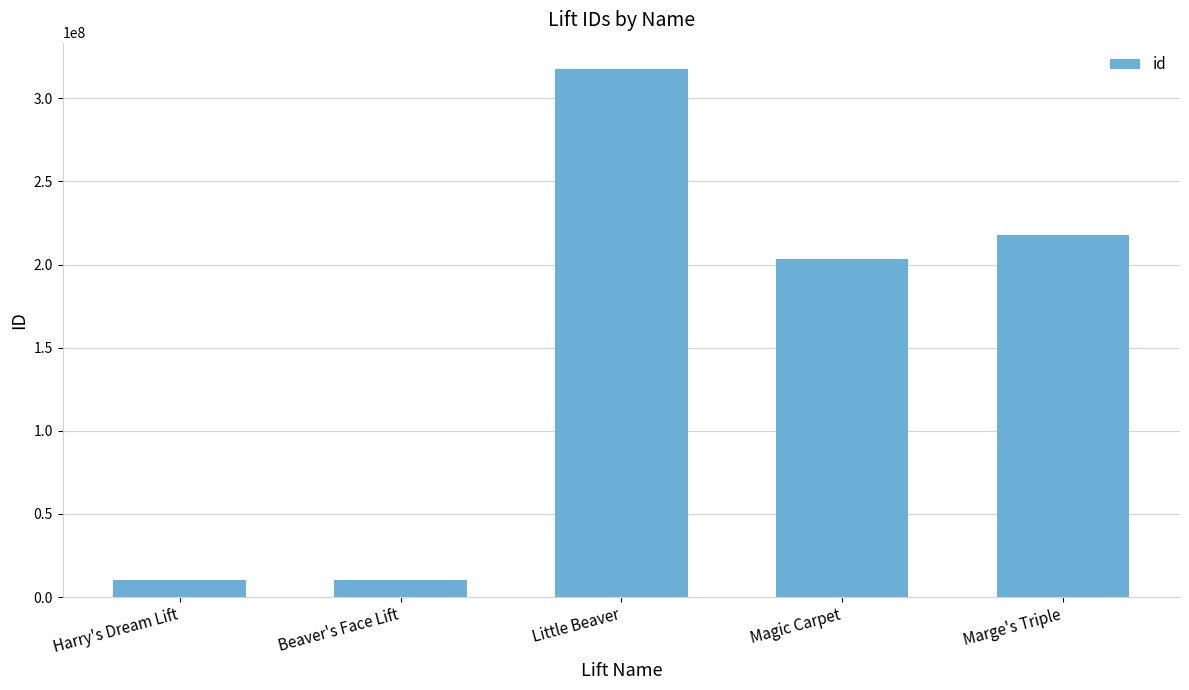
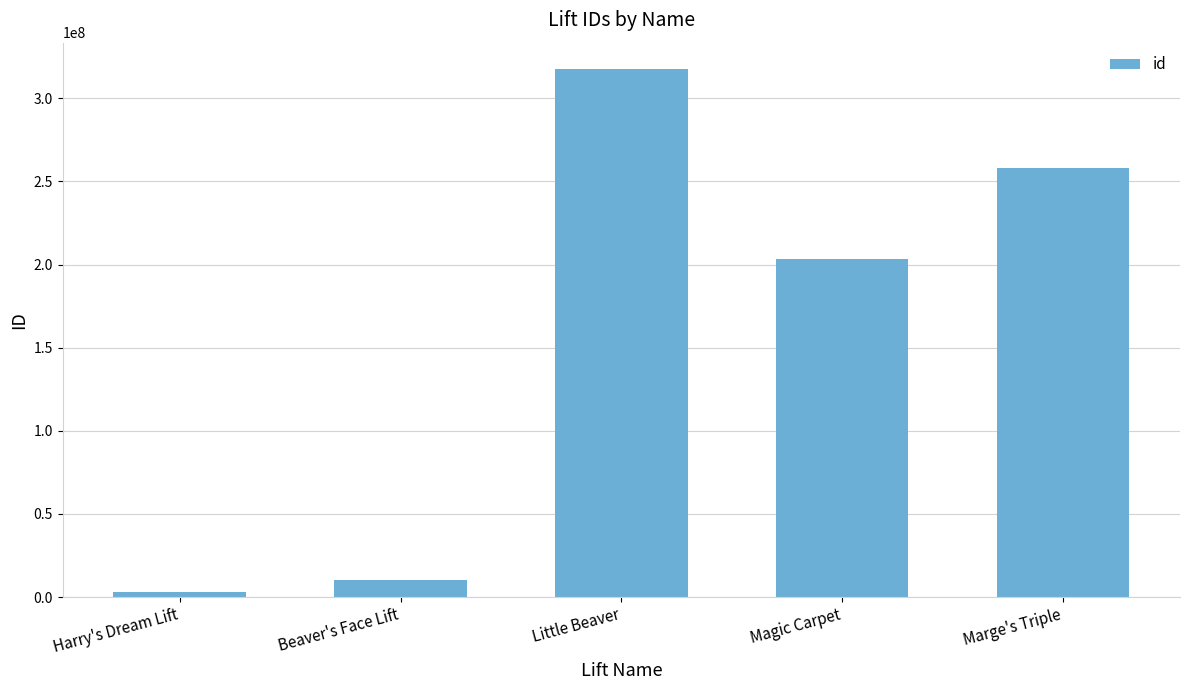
Harry's Dream Lift: 10000000 -> 3000000
Marge's Triple: 218000000 -> 258000000
